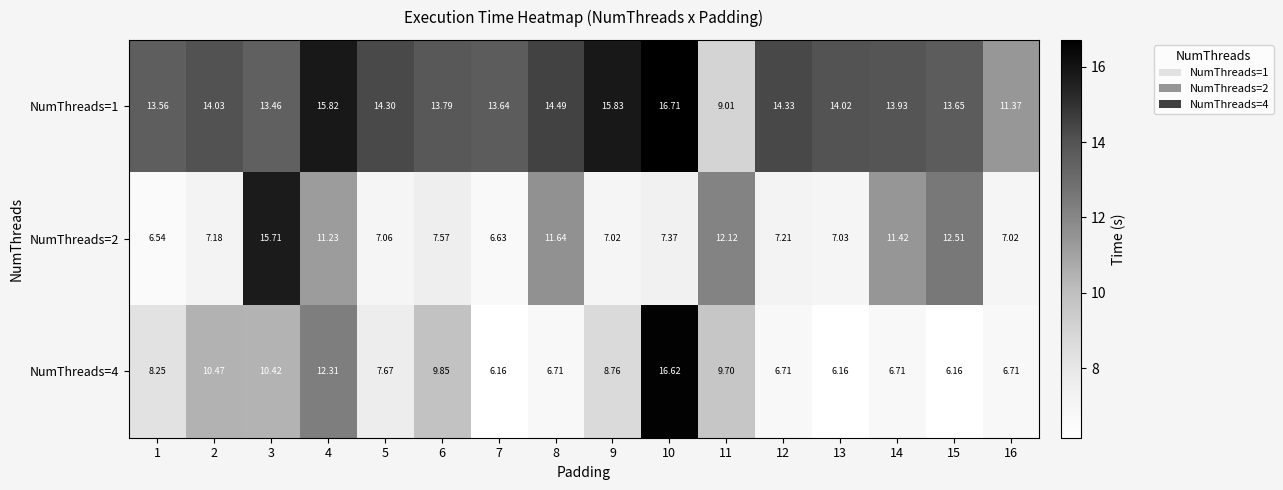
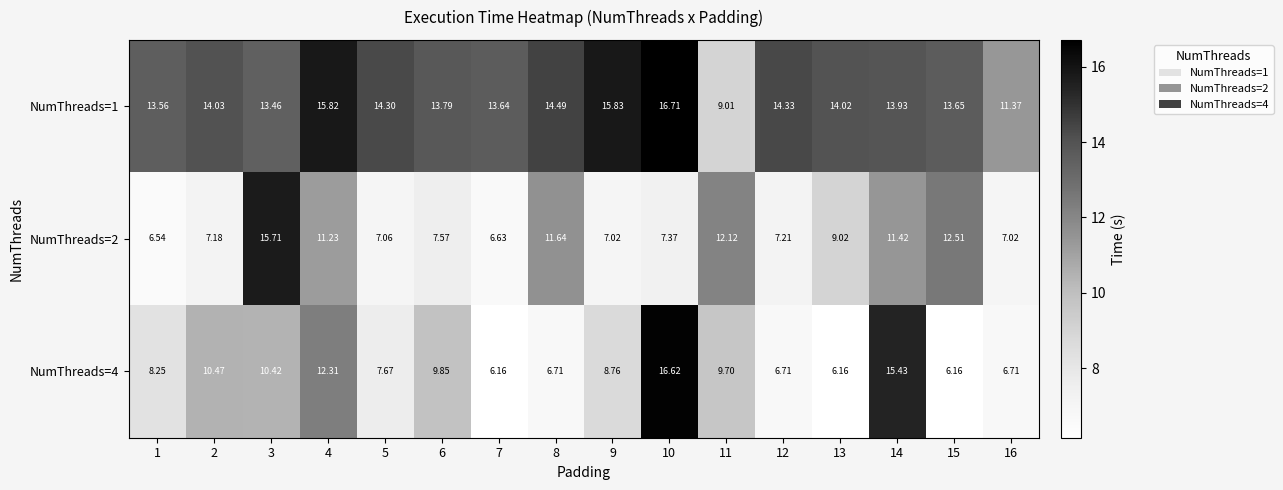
NumThreads=2, 13: 7.03 -> 9.02
NumThreads=4, 14: 6.71 -> 15.43
